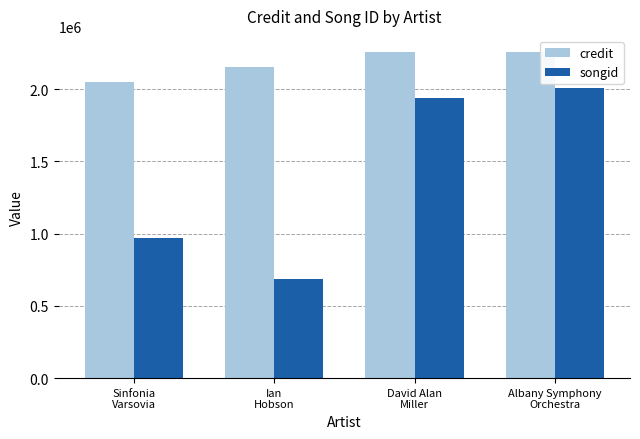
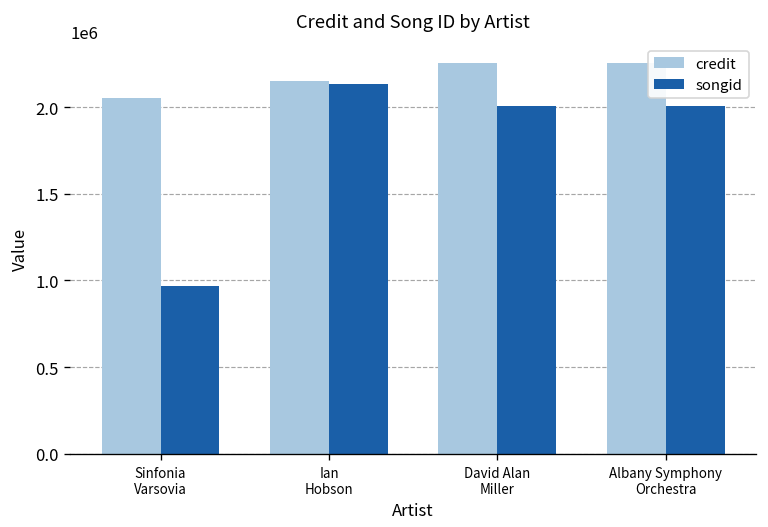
songid, Ian Hobson: 690000 -> 2130000
songid, David Alan Miller: 1940000 -> 2010000
